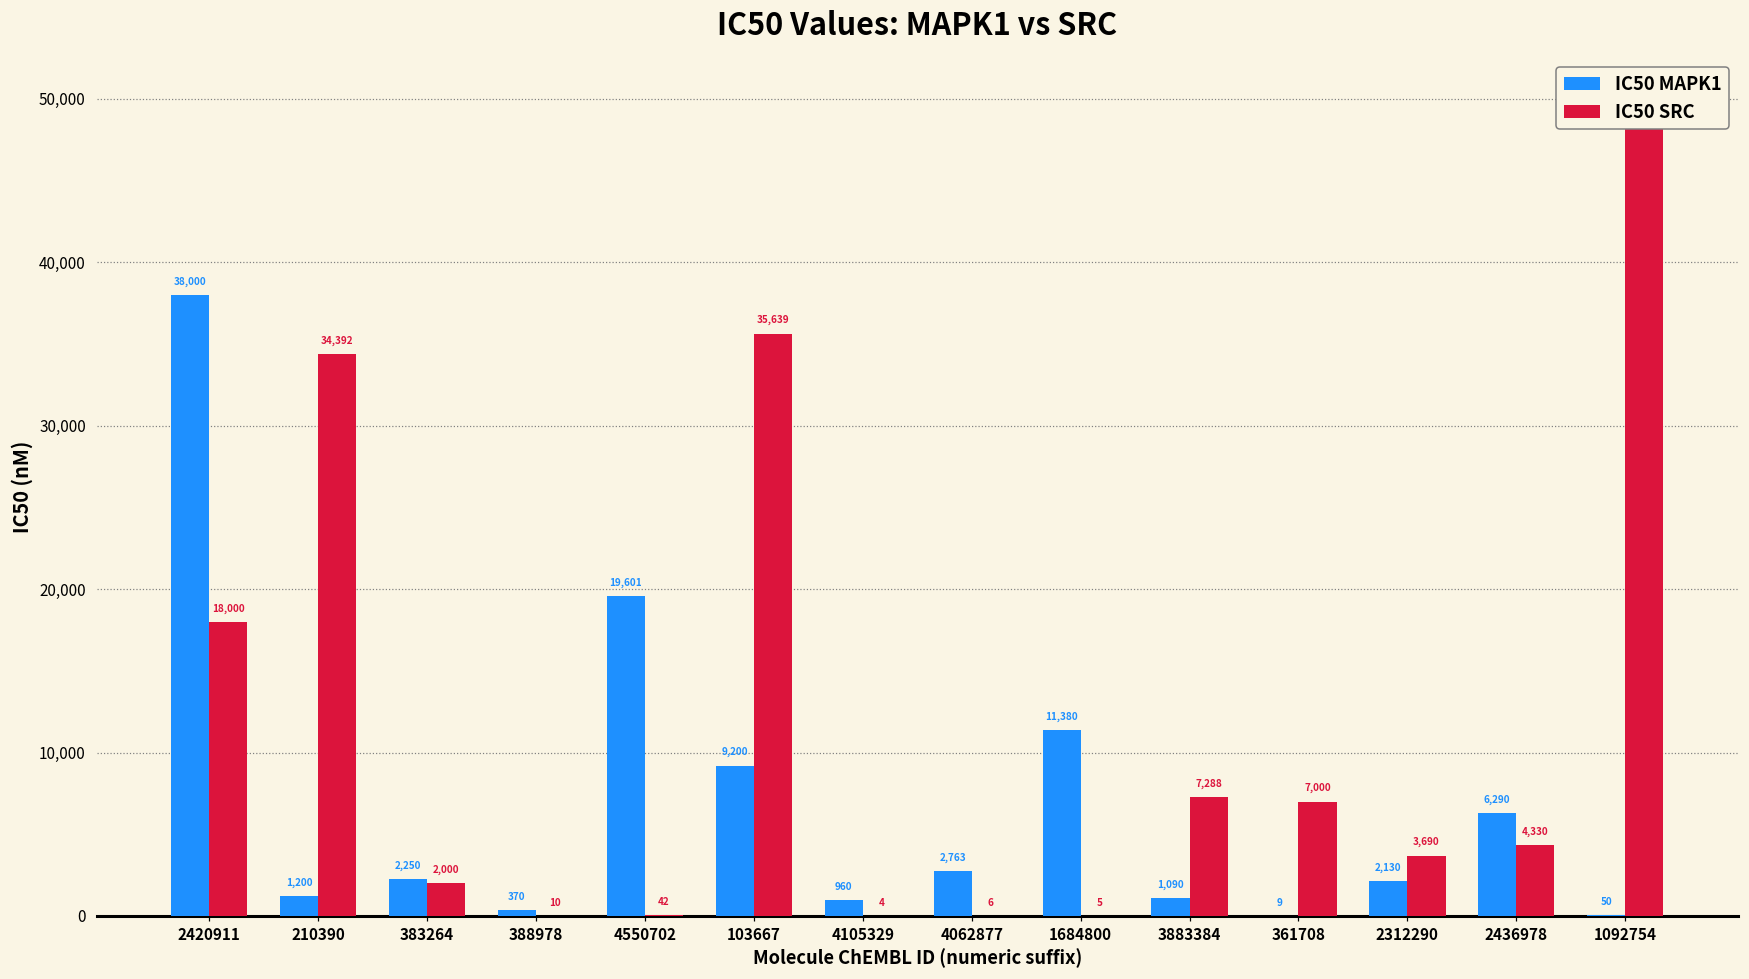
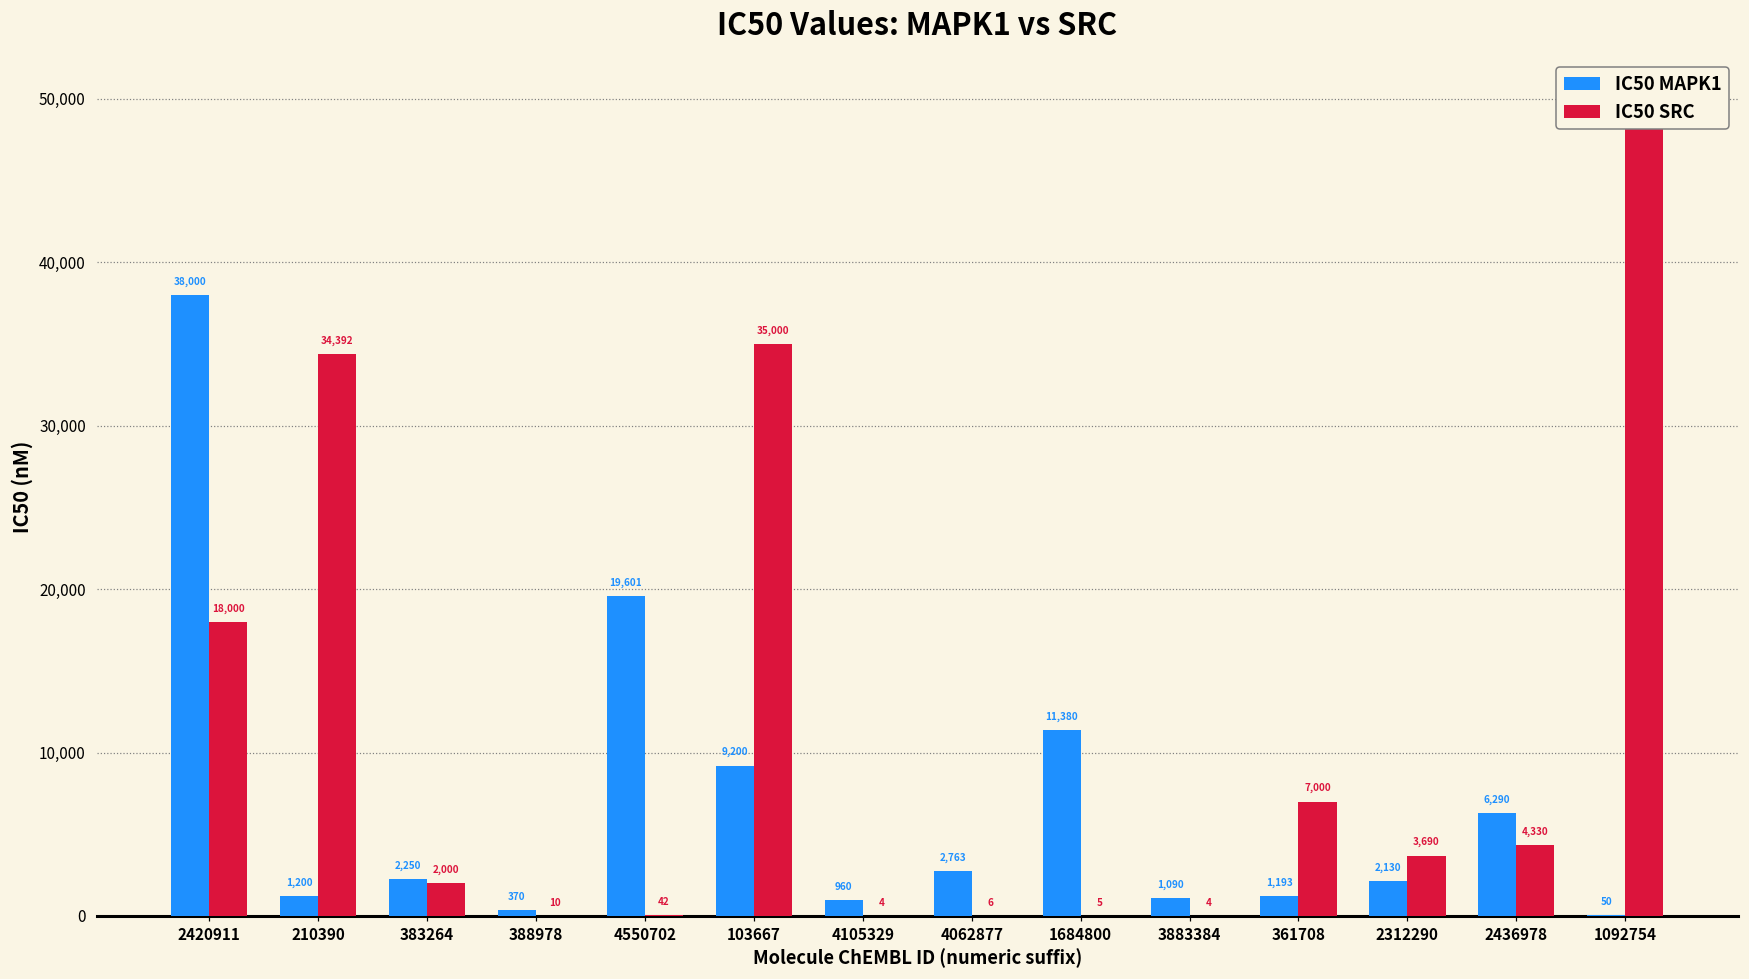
IC50 SRC, 103667: 35,639 -> 35,000
IC50 SRC, 3883384: 7,288 -> 4
IC50 MAPK1, 361708: 9 -> 1,193
